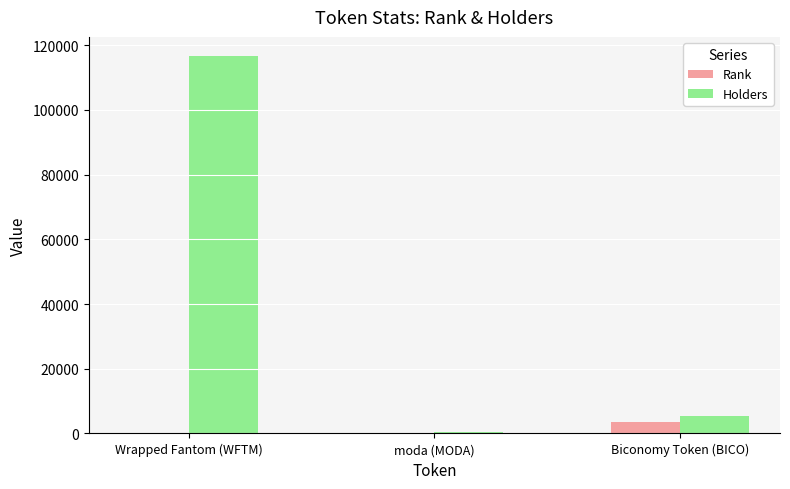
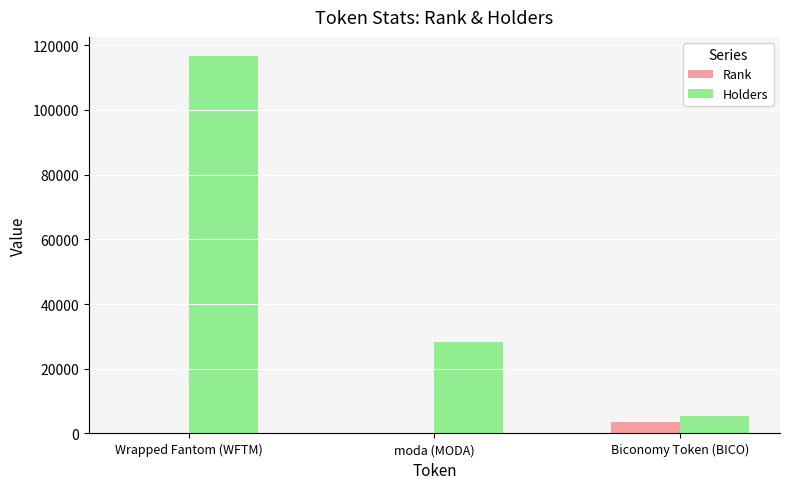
Holders, moda (MODA): 0 -> 28000
